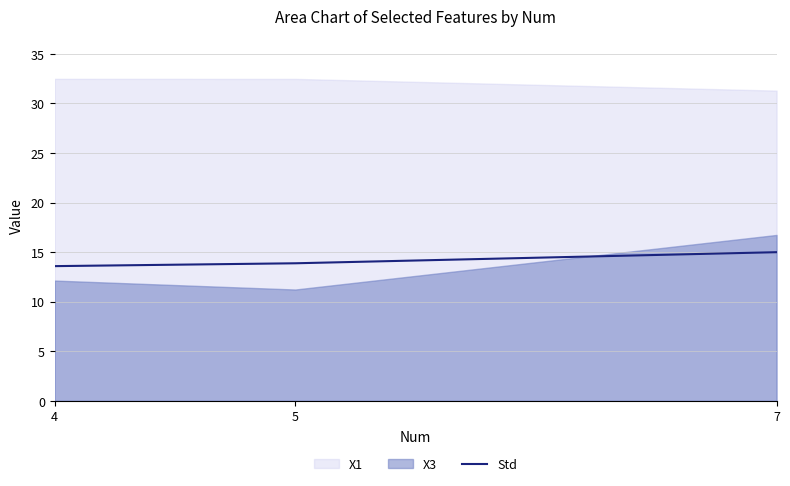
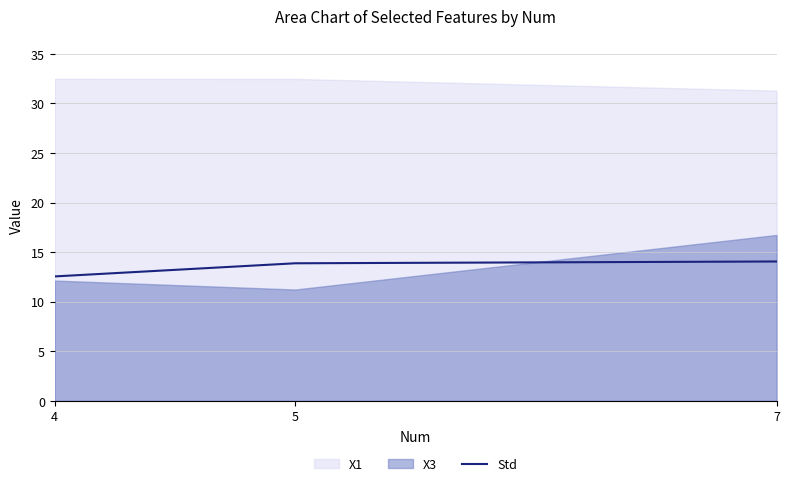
Std, 4: 14 -> 13
Std, 7: 15 -> 14
